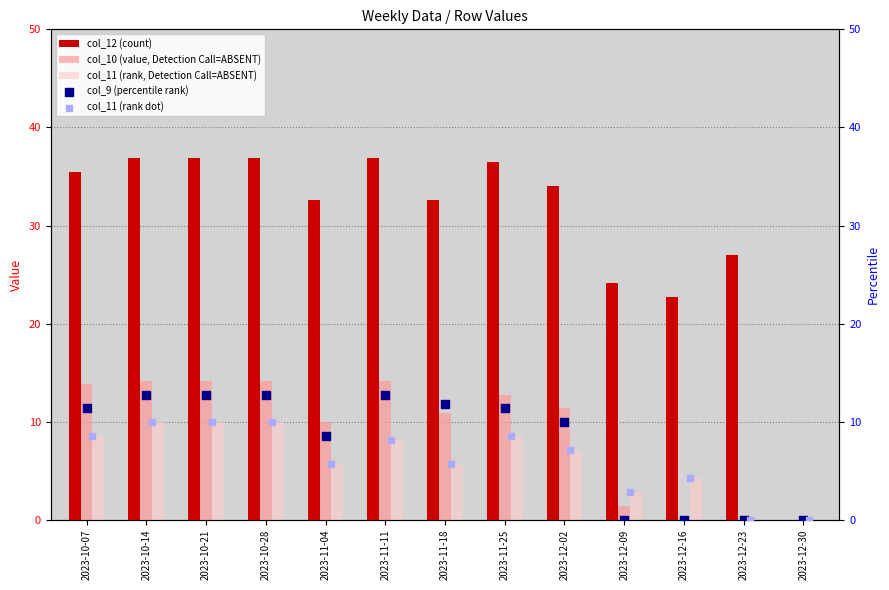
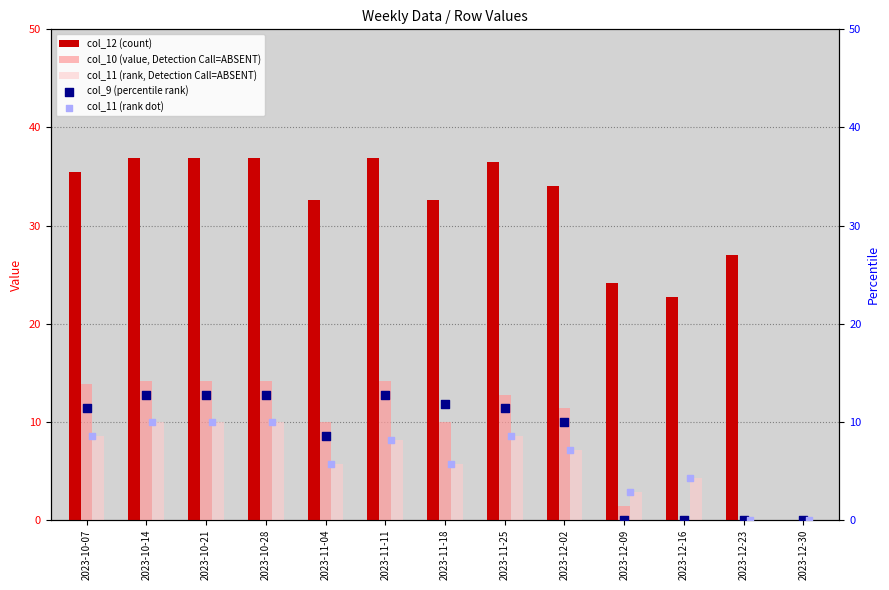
col_10 (value, Detection Call=ABSENT), 2023-11-18: 11 -> 10
